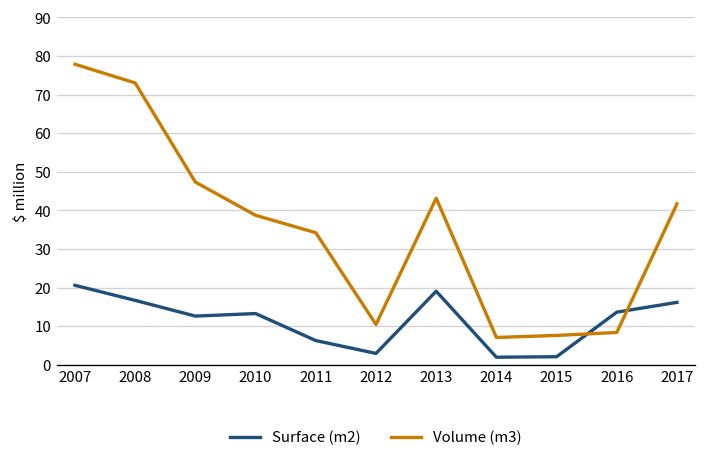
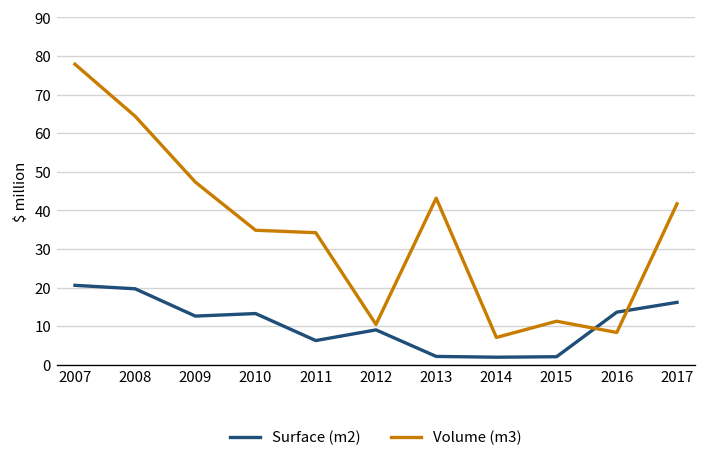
Surface (m2), 2008: 17 -> 20
Volume (m3), 2008: 73 -> 64
Volume (m3), 2010: 39 -> 35
Surface (m2), 2012: 3 -> 9
Surface (m2), 2013: 19 -> 2
Volume (m3), 2015: 8 -> 11
